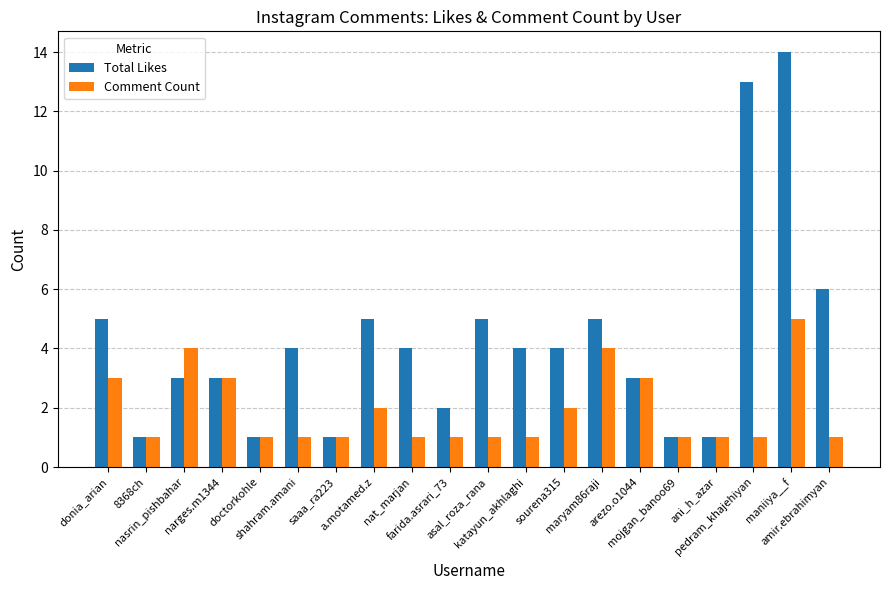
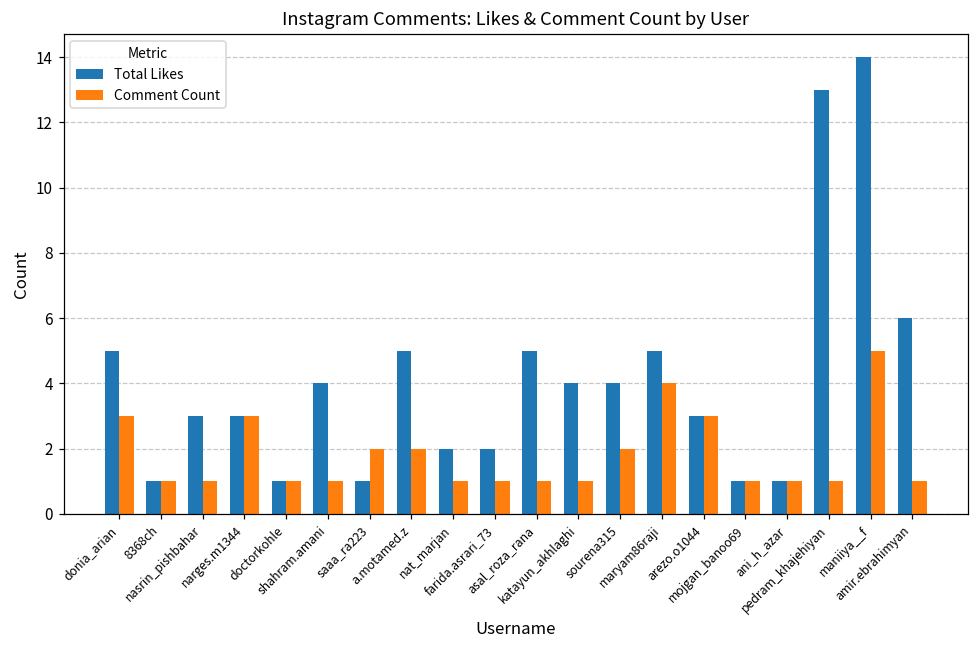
Comment Count, nasrin_pishbahar: 4 -> 1
Comment Count, saaa_ra223: 1 -> 2
Total Likes, nat_marjan: 4 -> 2
